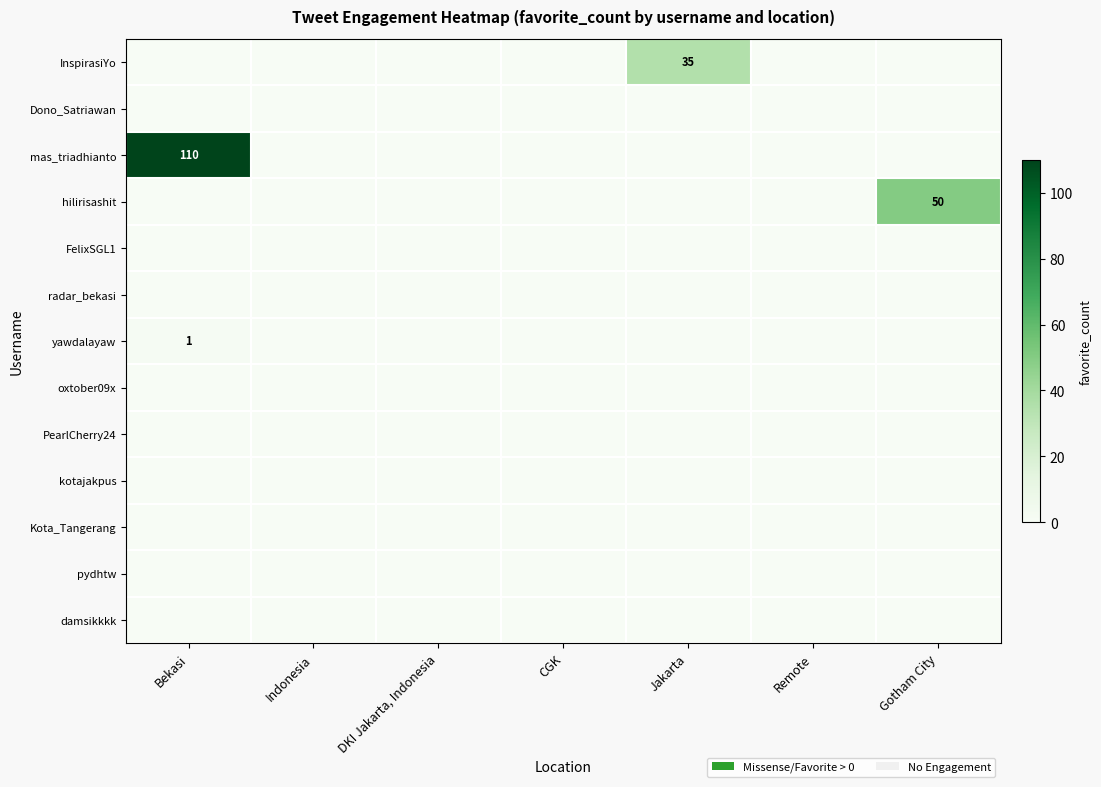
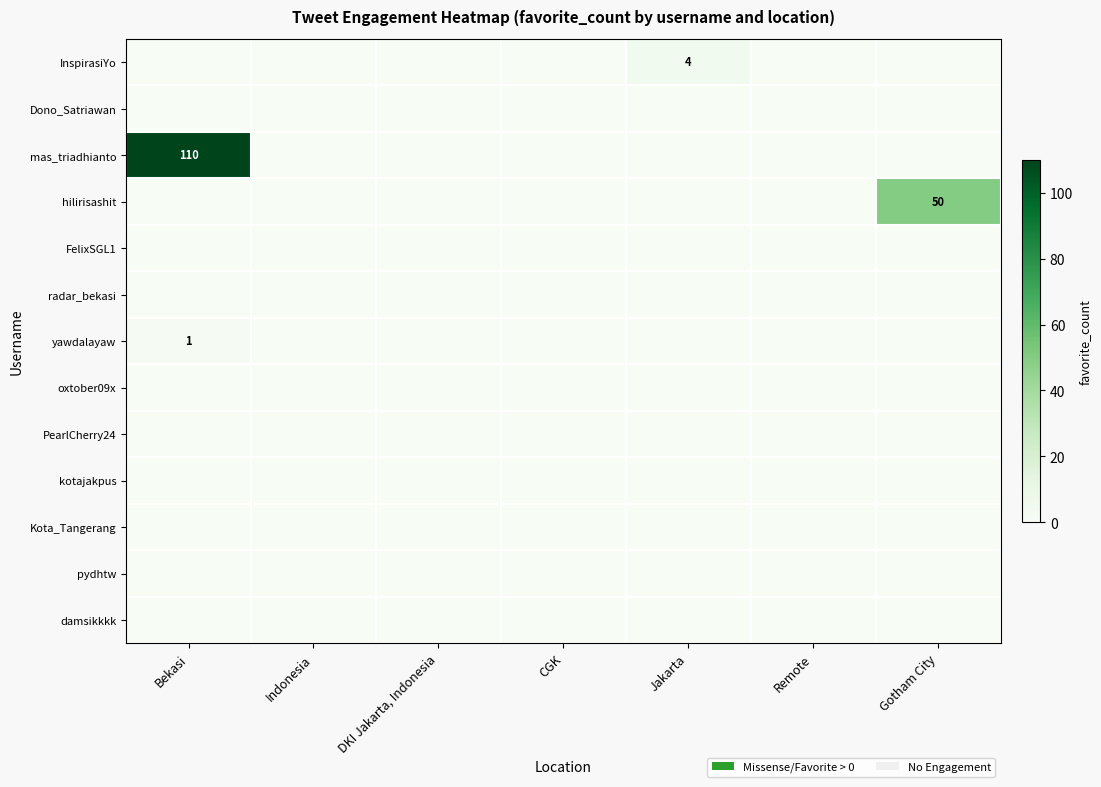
InspirasiYo, Jakarta: 35 -> 4
